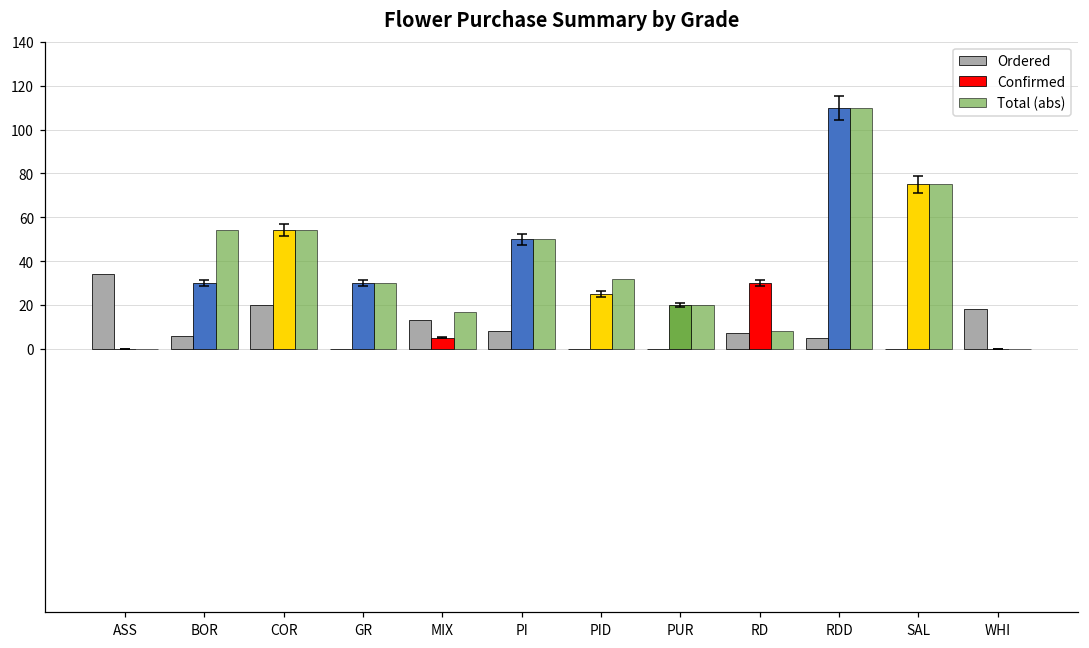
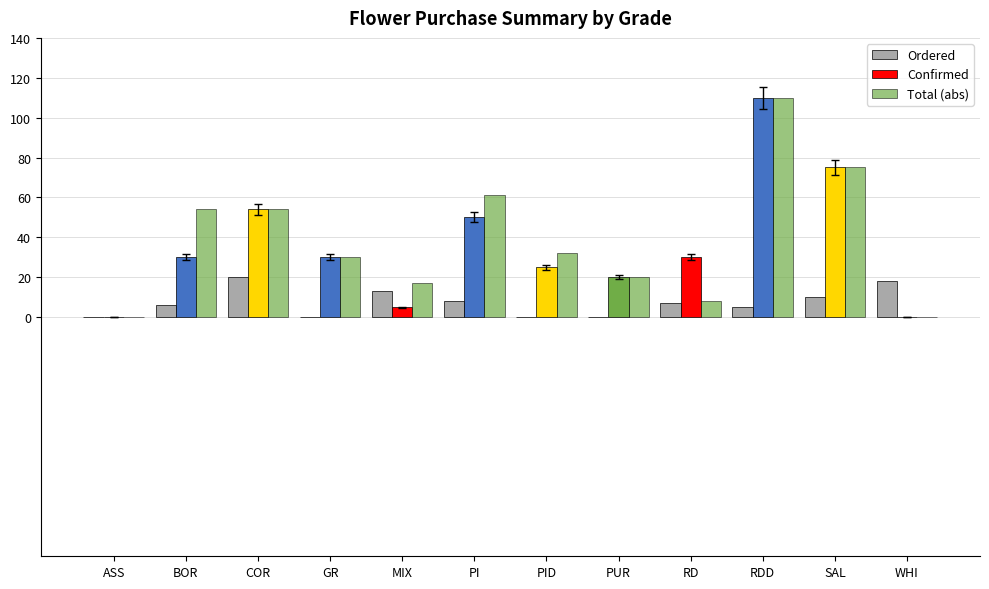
Ordered, ASS: 34 -> 0
Total (abs), PI: 50 -> 61
Ordered, SAL: 0 -> 10
